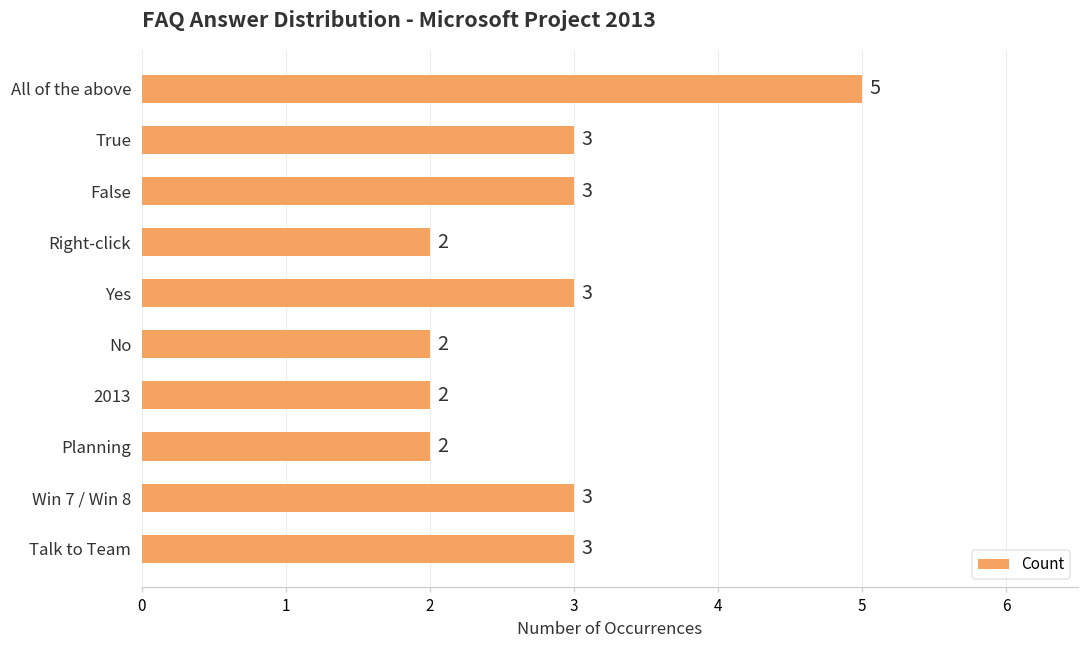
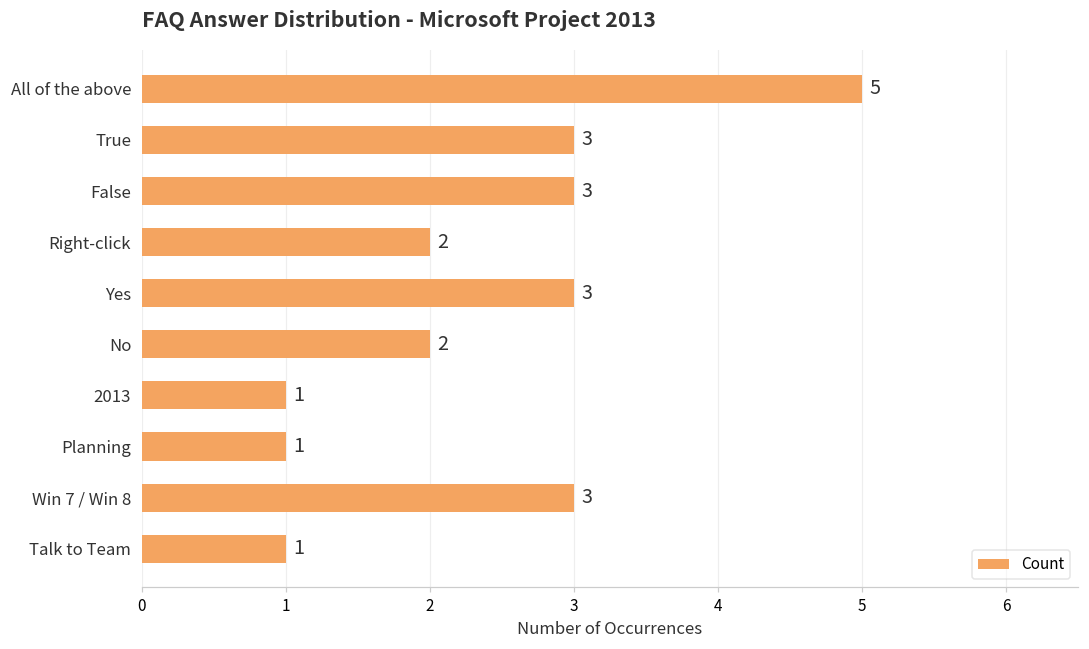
2013: 2 -> 1
Planning: 2 -> 1
Talk to Team: 3 -> 1
